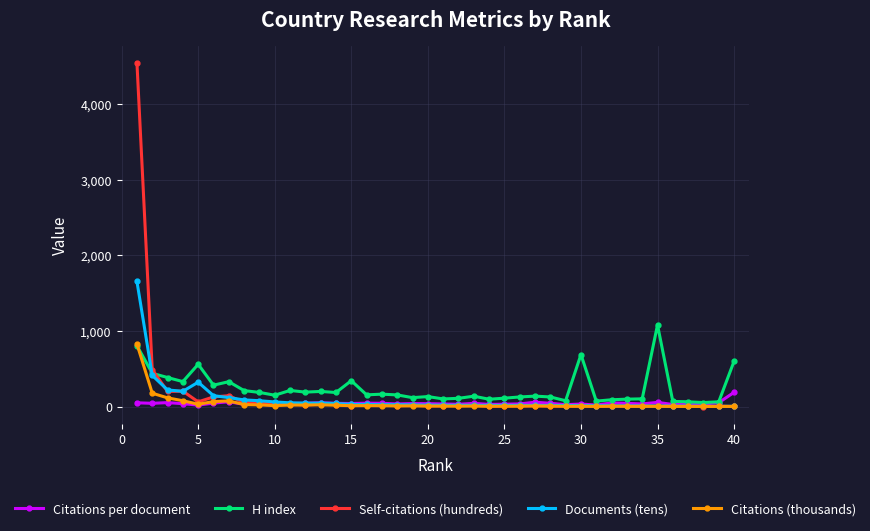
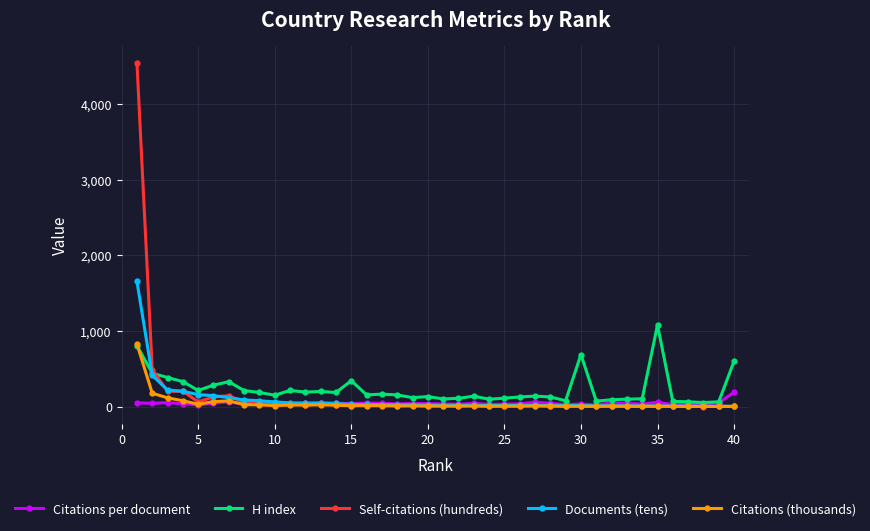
H index, 5: 600 -> 200
Documents (tens), 5: 300 -> 200
